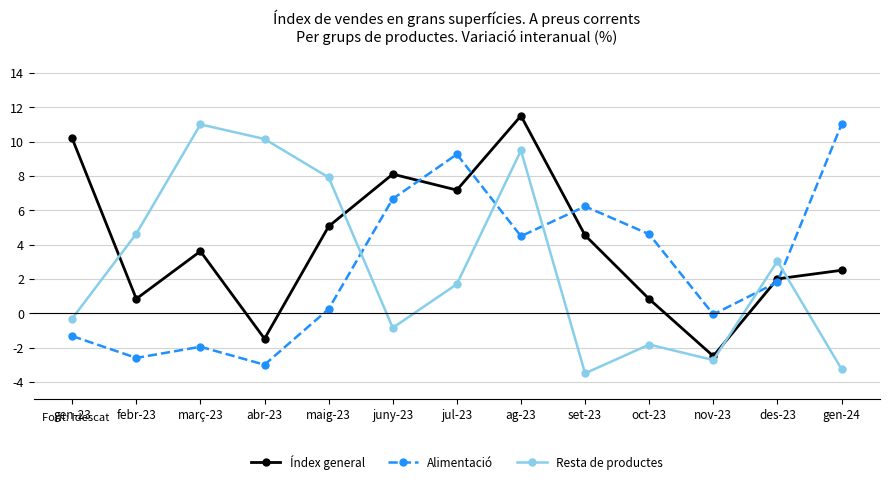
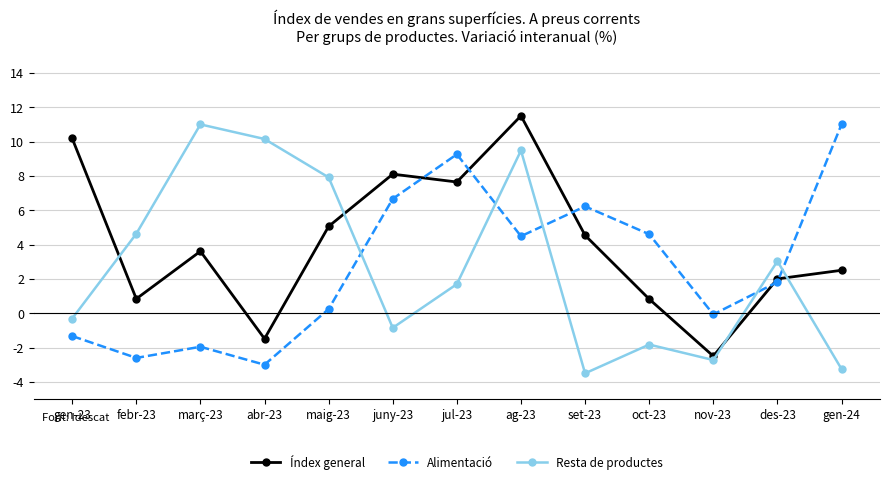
Índex general, jul-23: 7.2 -> 7.6
